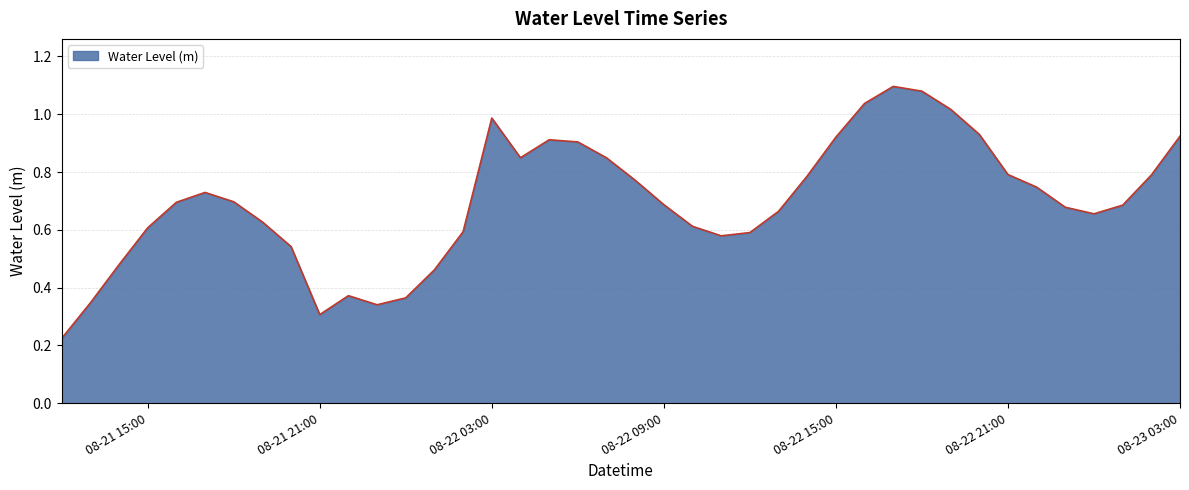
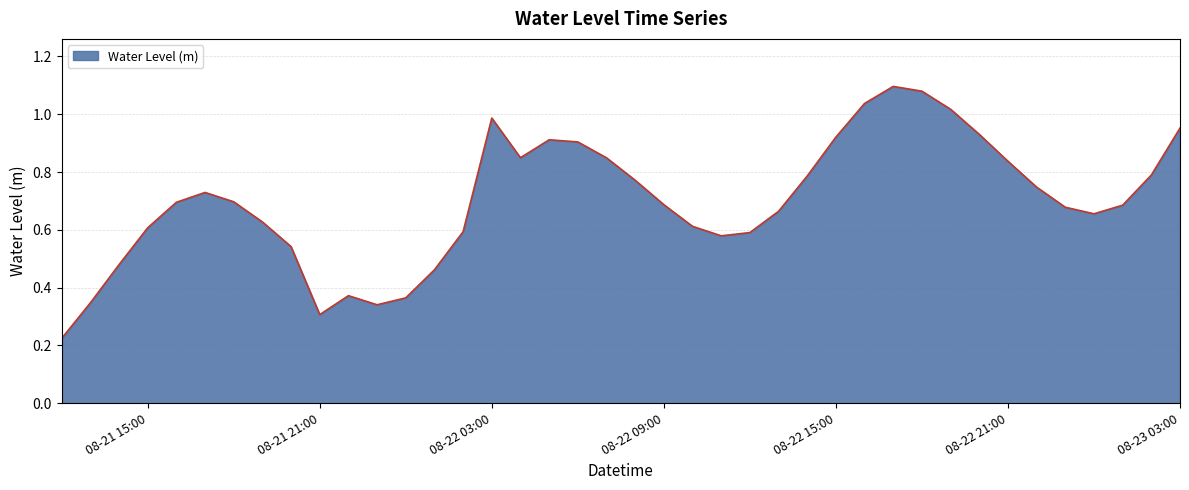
08-22 21:00: 0.79 -> 0.84
08-23 03:00: 0.92 -> 0.95
